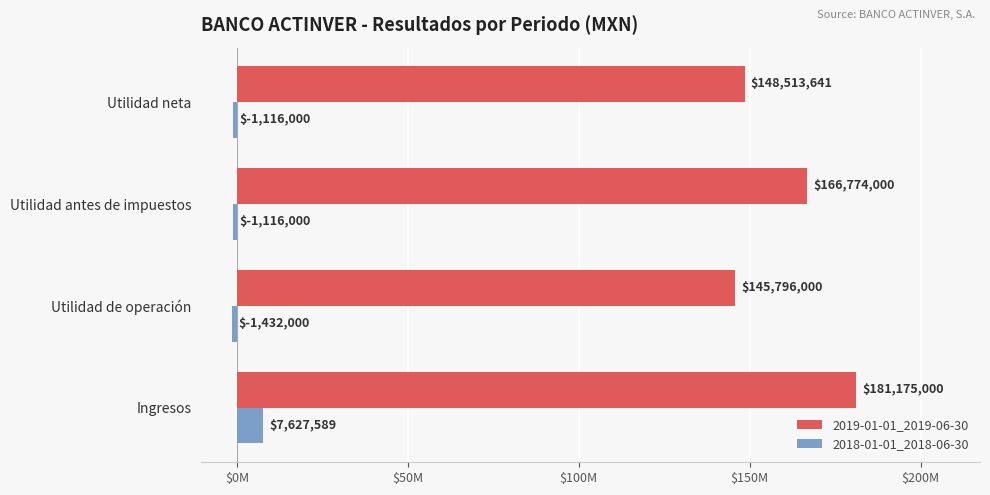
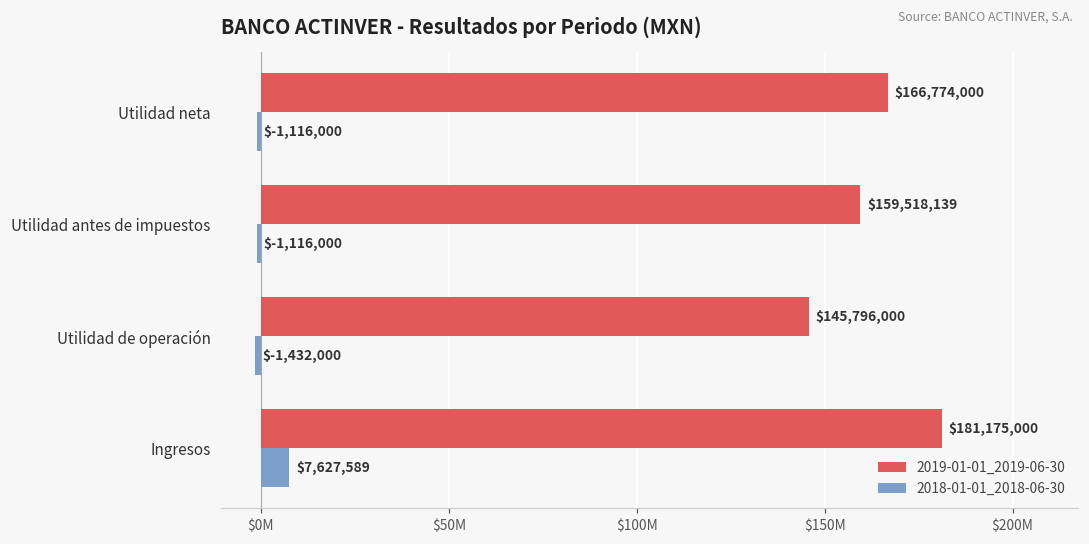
2019-01-01_2019-06-30, Utilidad neta: $148,513,641 -> $166,774,000
2019-01-01_2019-06-30, Utilidad antes de impuestos: $166,774,000 -> $159,518,139
